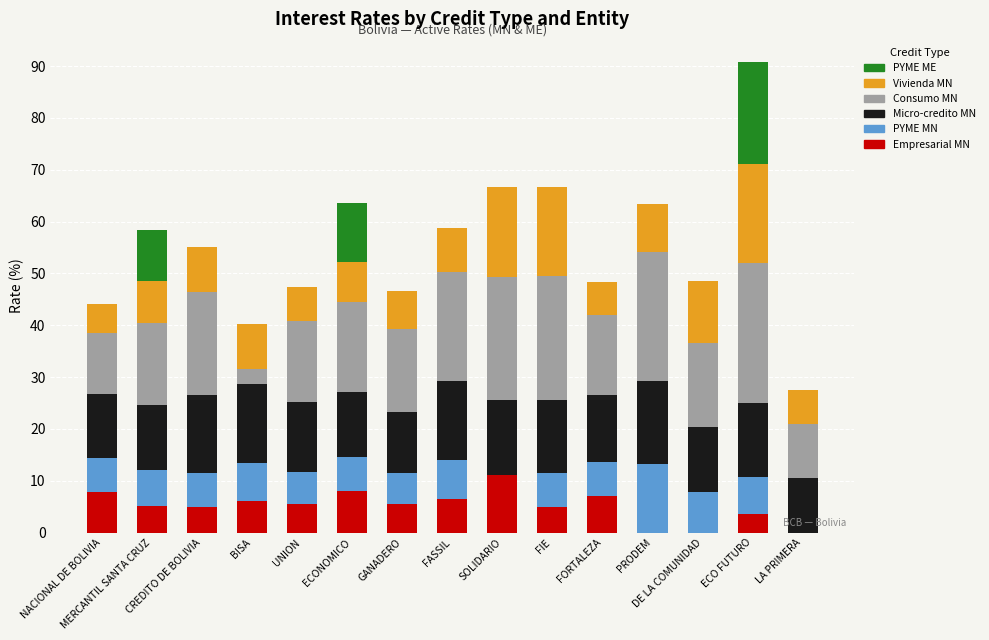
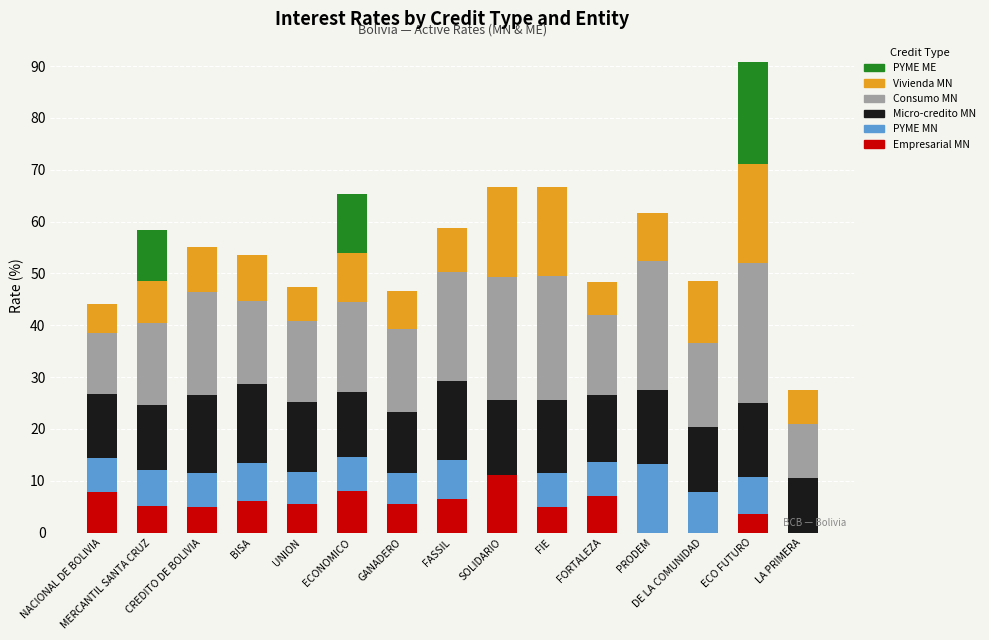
Consumo MN, BISA: 3 -> 16
Vivienda MN, ECONOMICO: 8 -> 9
Micro-credito MN, PRODEM: 16 -> 14
